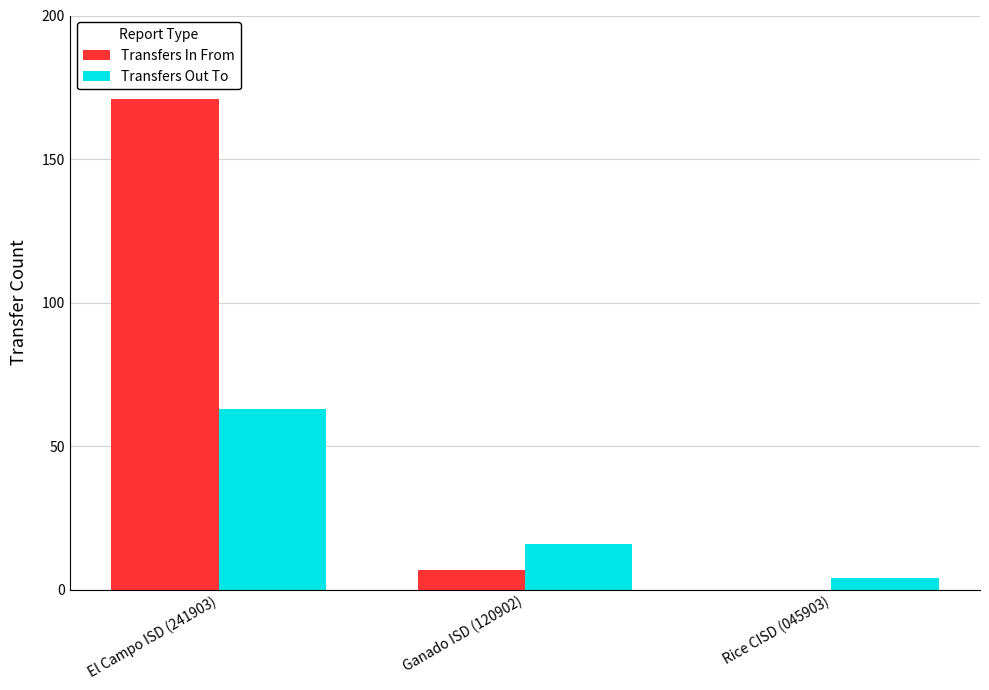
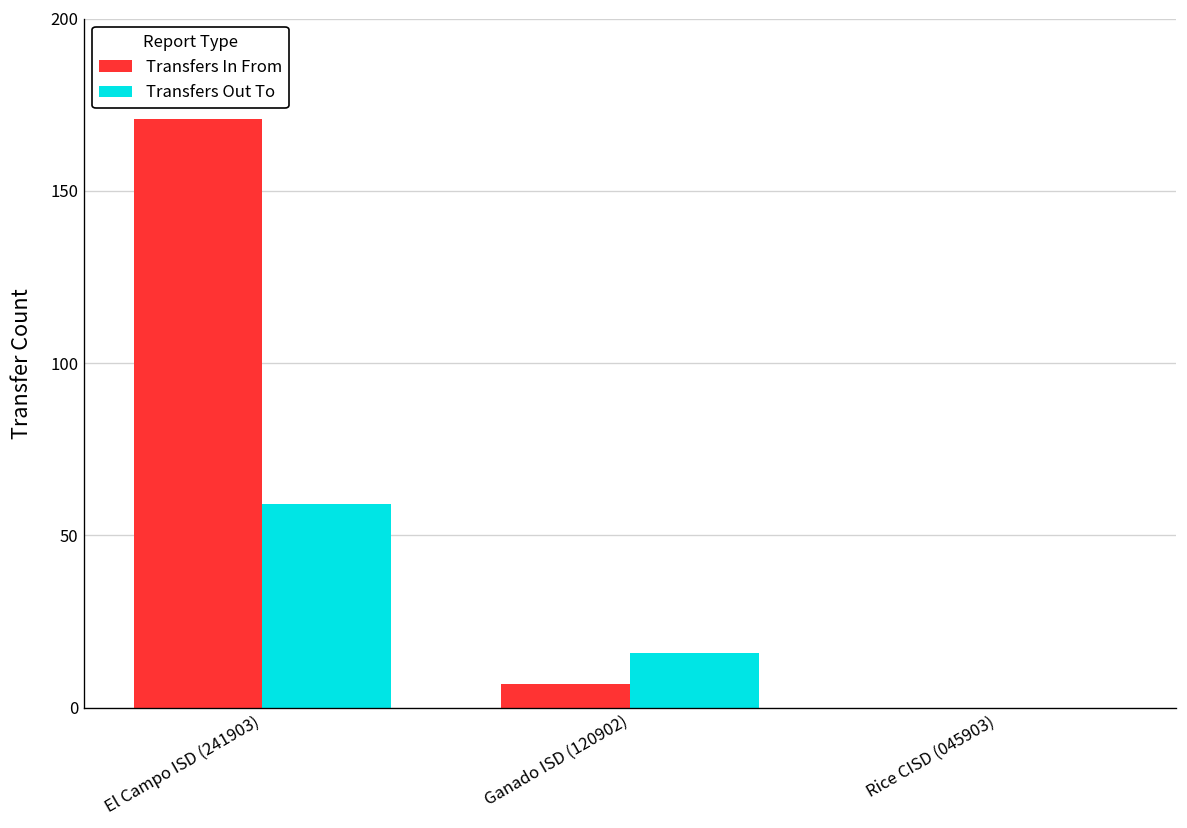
Transfers Out To, El Campo ISD (241903): 63 -> 59
Transfers Out To, Rice CISD (045903): 4 -> 0
